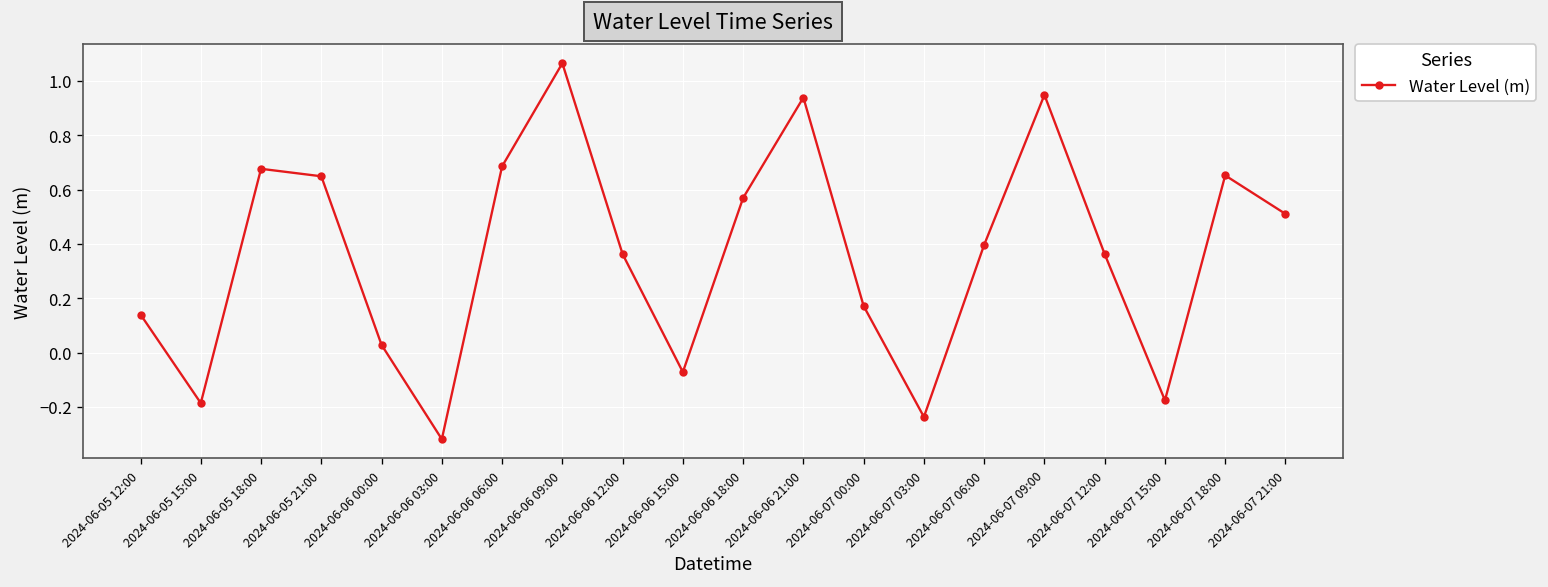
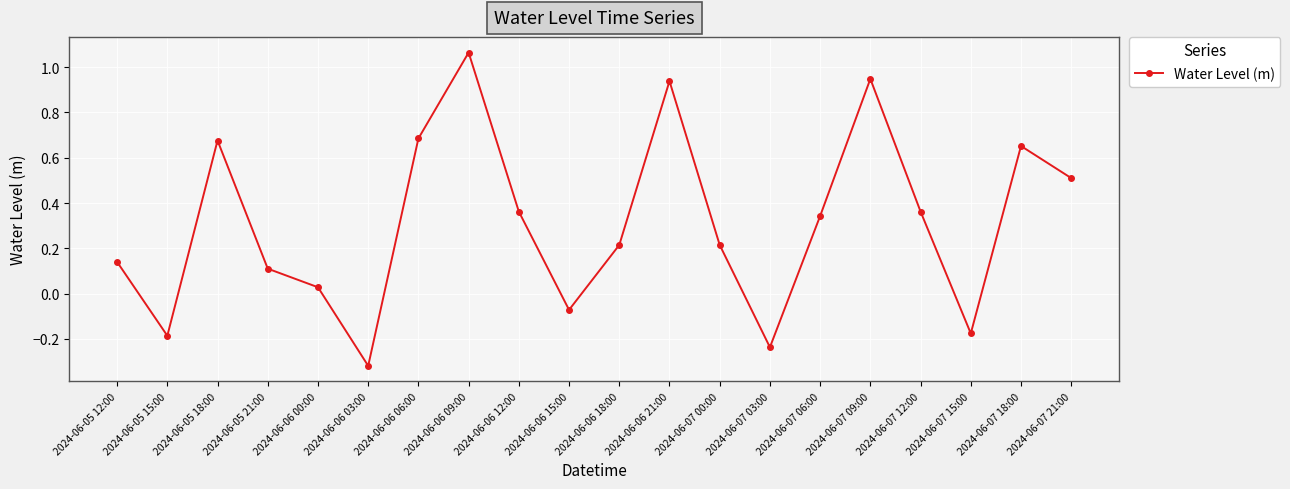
2024-06-05 21:00: 0.65 -> 0.11
2024-06-06 18:00: 0.57 -> 0.21
2024-06-07 00:00: 0.17 -> 0.21
2024-06-07 06:00: 0.40 -> 0.34
